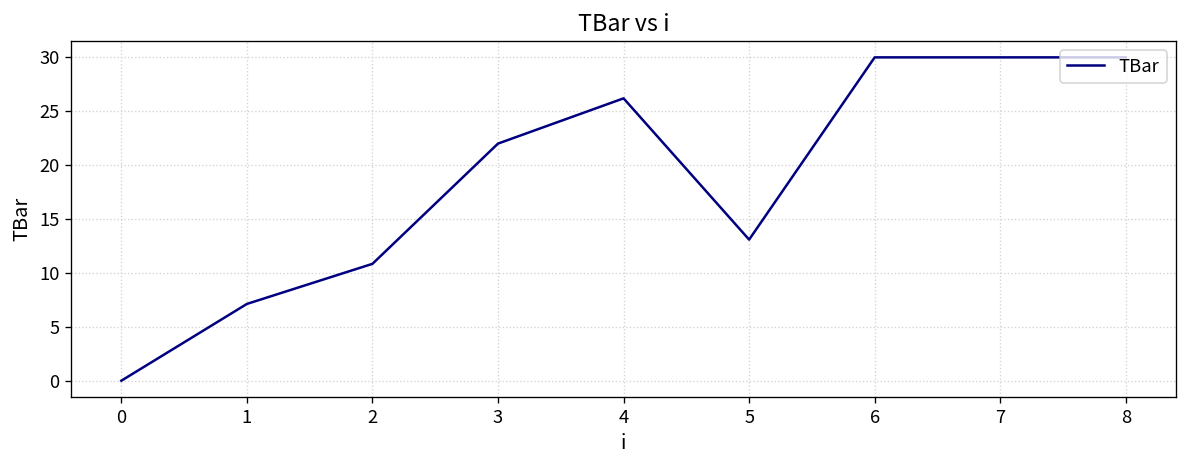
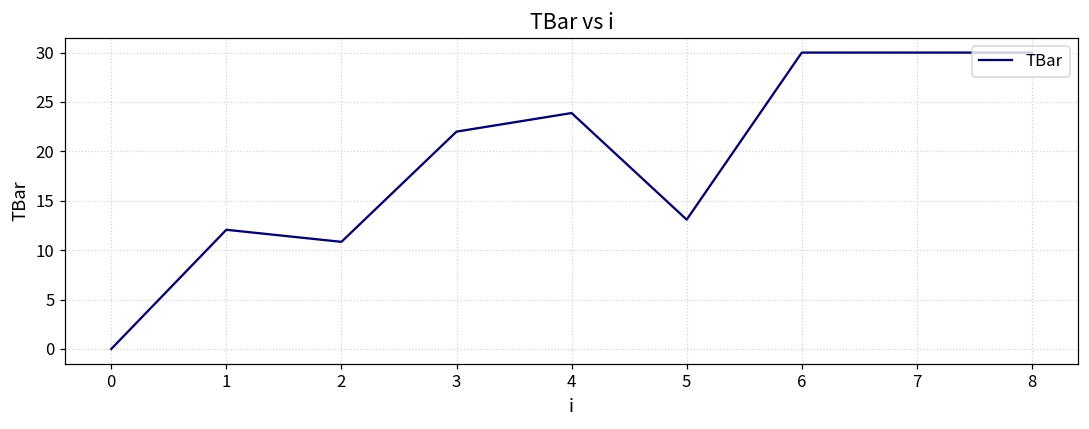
1: 7 -> 12
4: 26 -> 24
